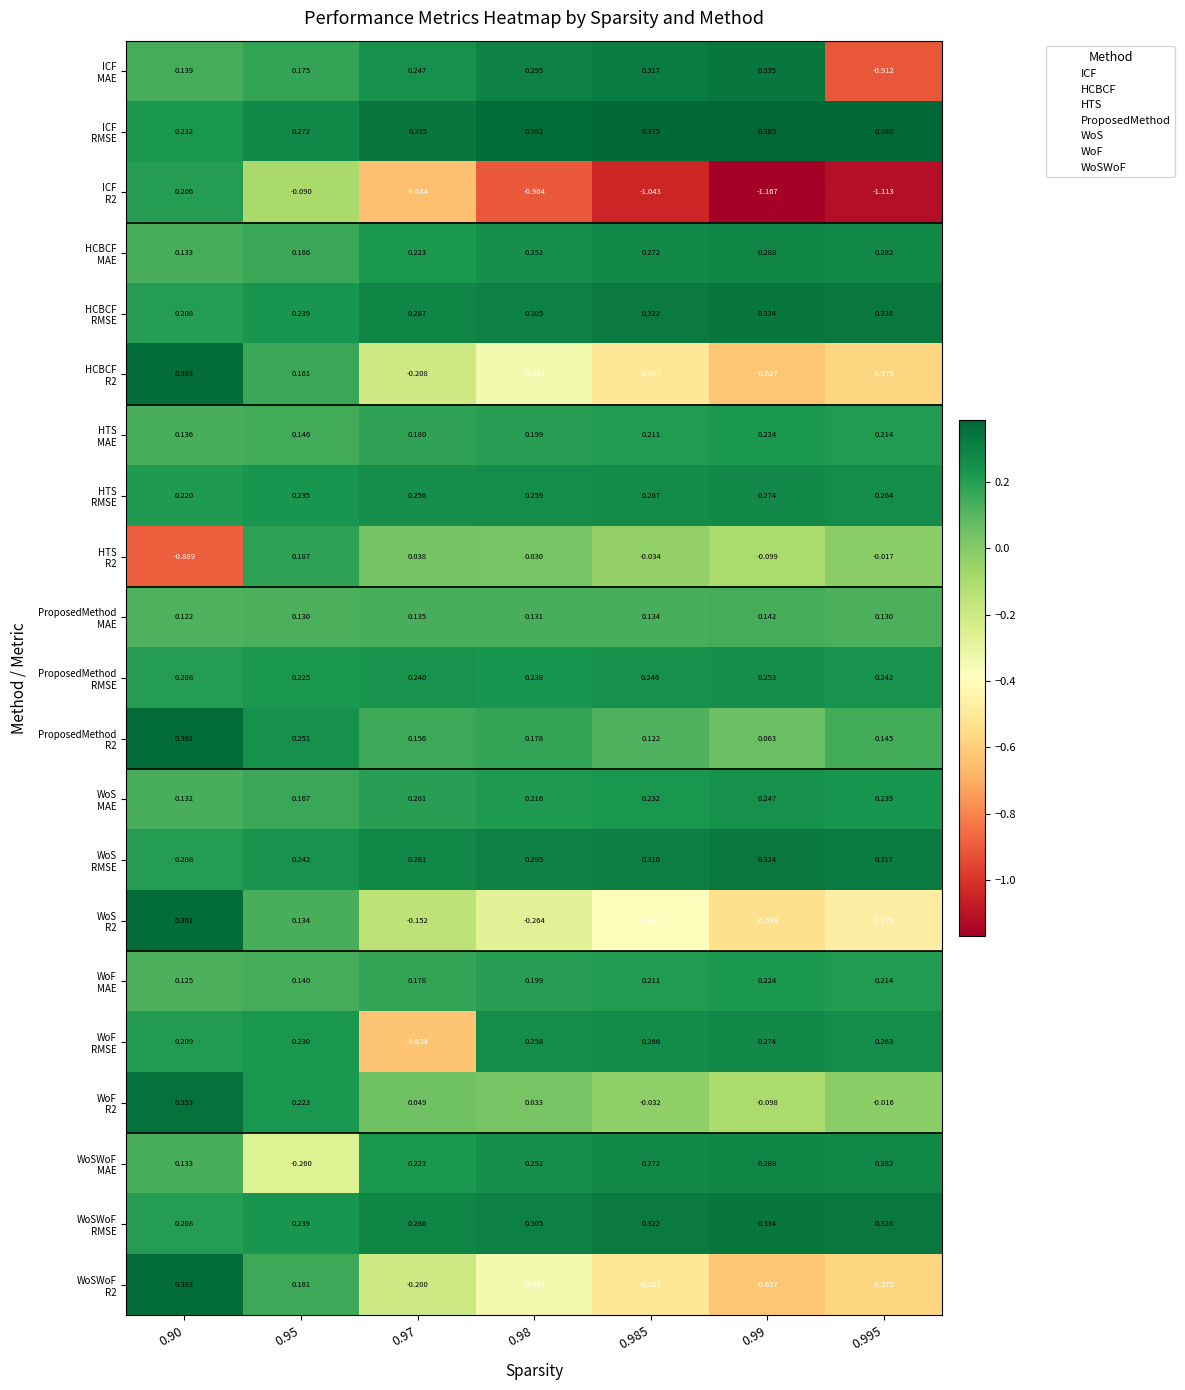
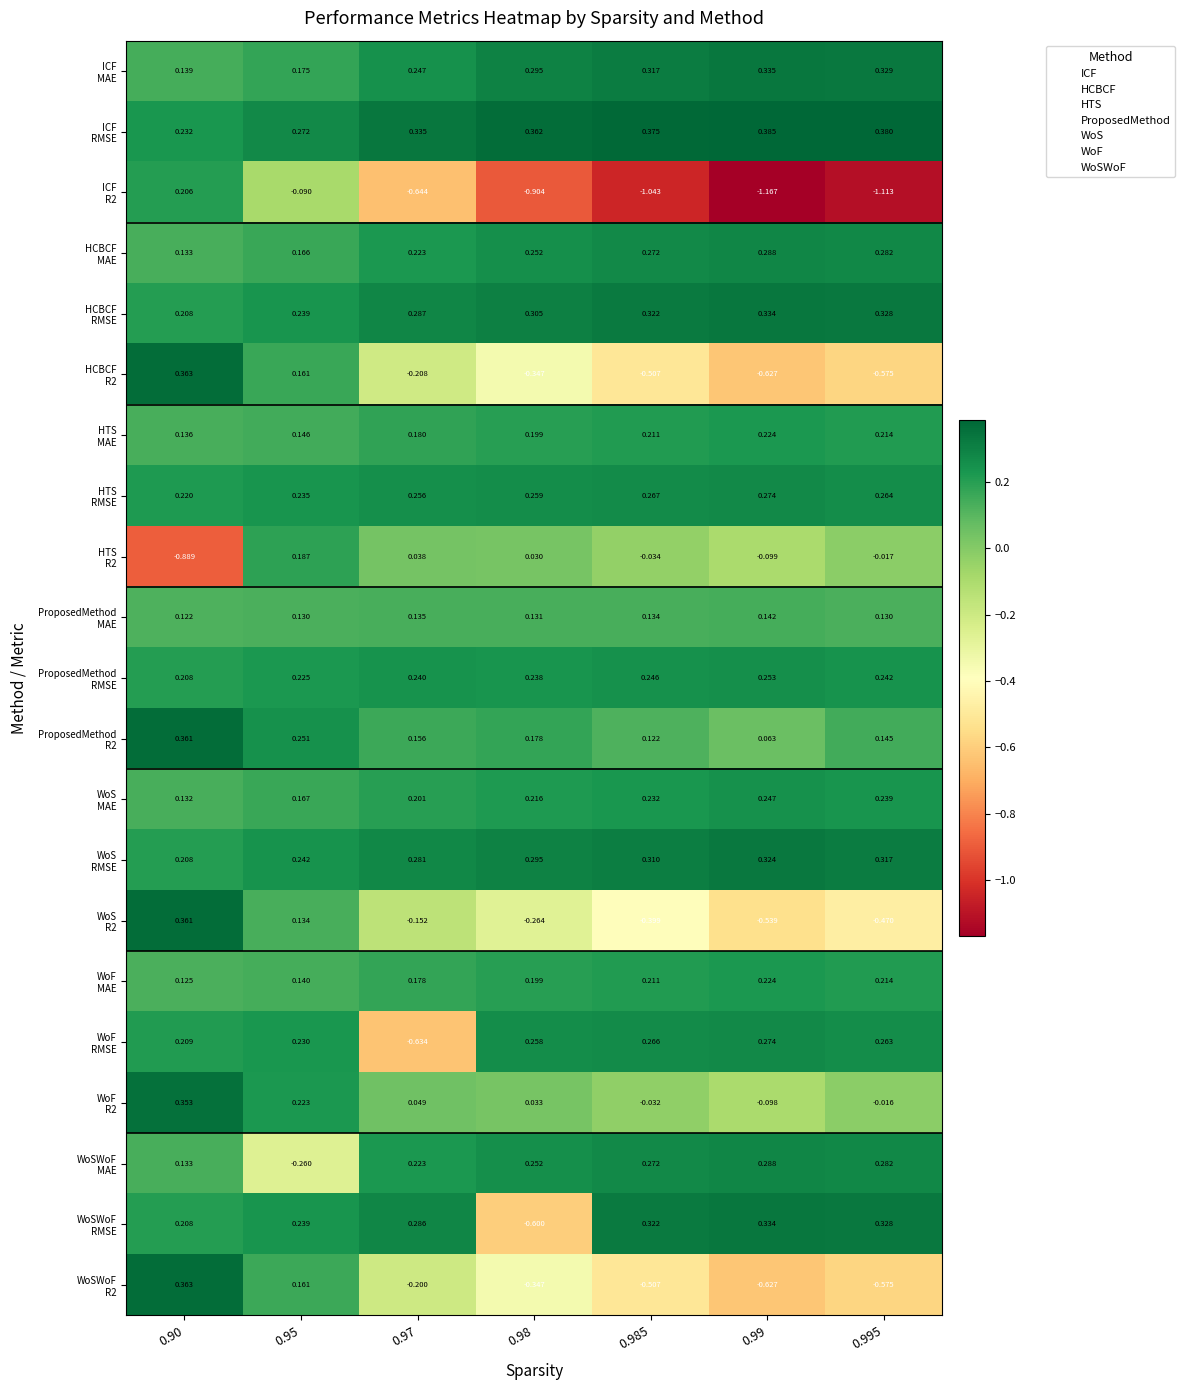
ICF MAE, 0.995: -0.912 -> 0.329
WoSWoF RMSE, 0.98: 0.305 -> -0.600
